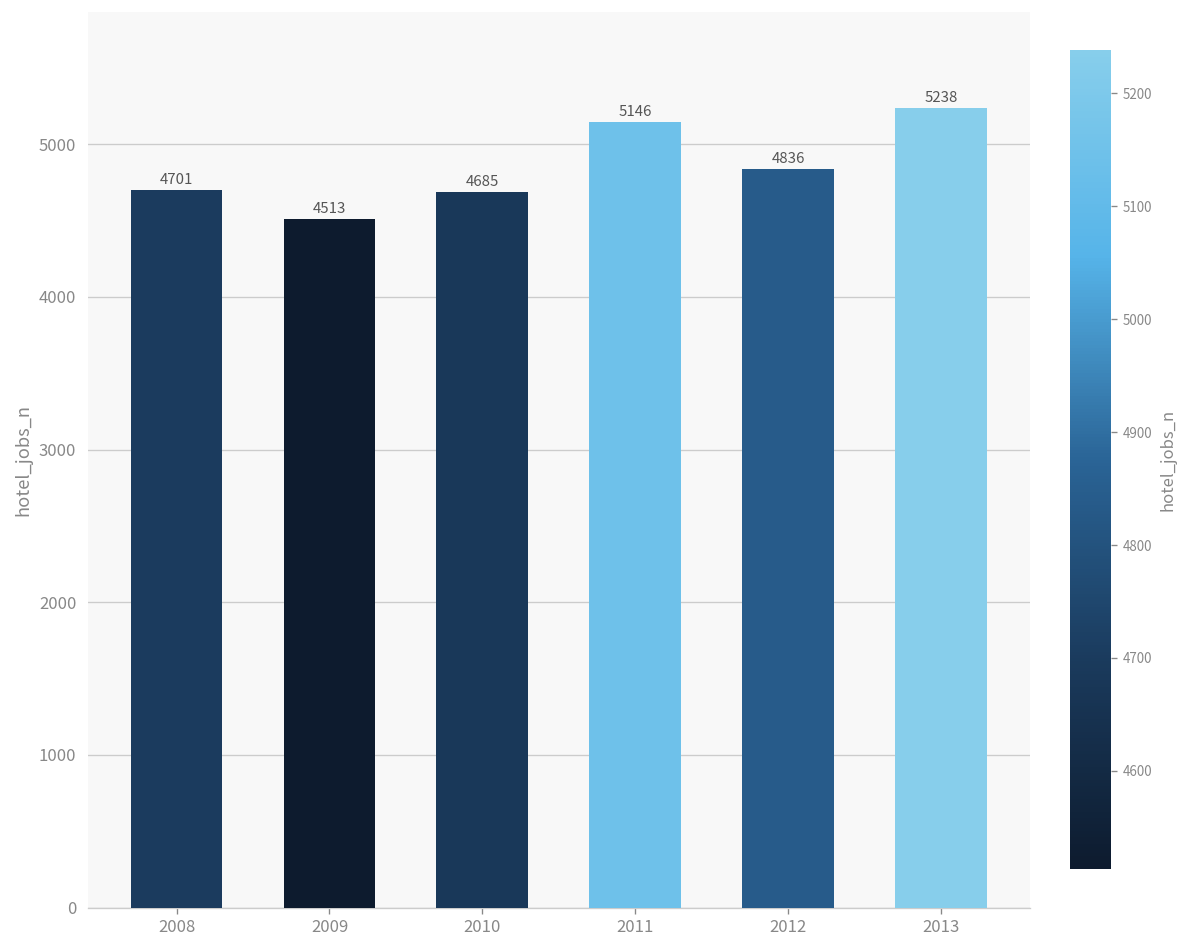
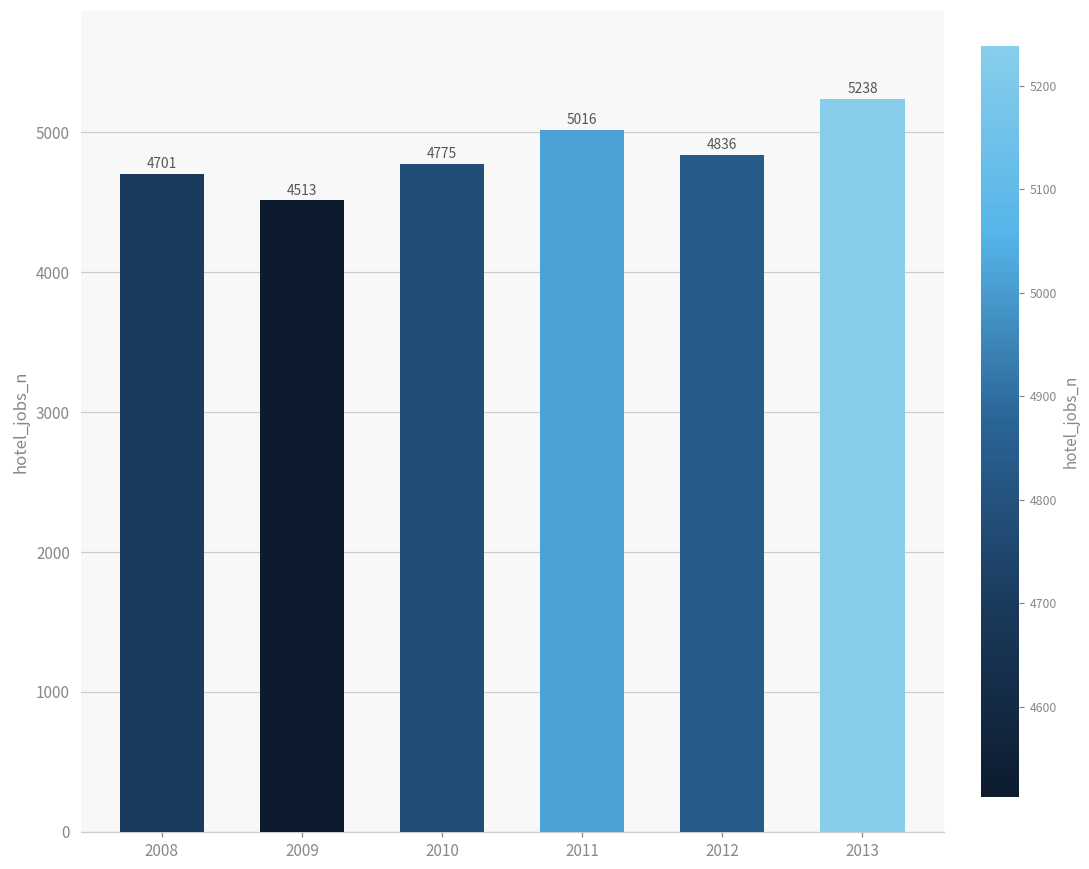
2010: 4685 -> 4775
2011: 5146 -> 5016
